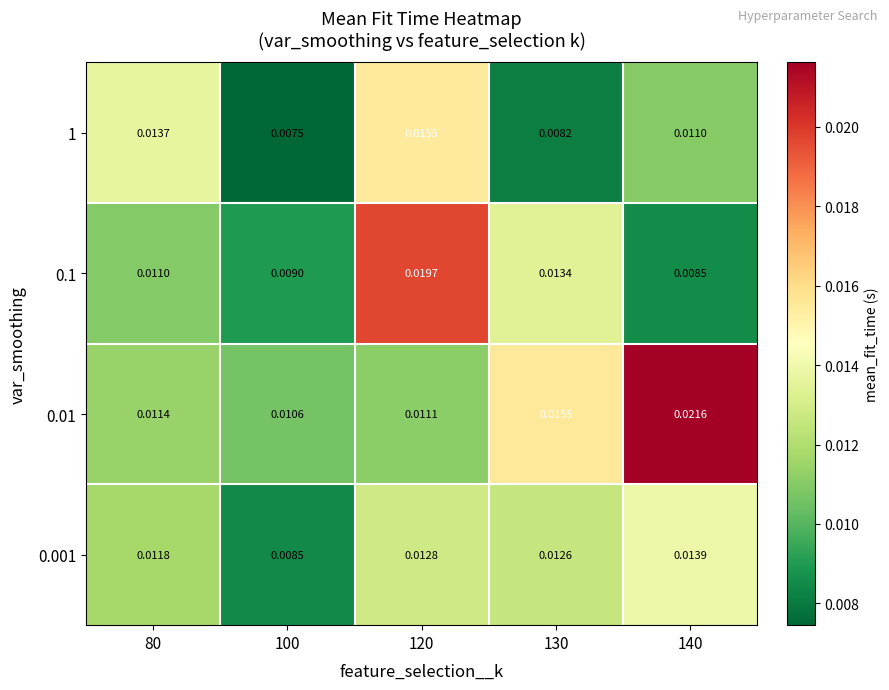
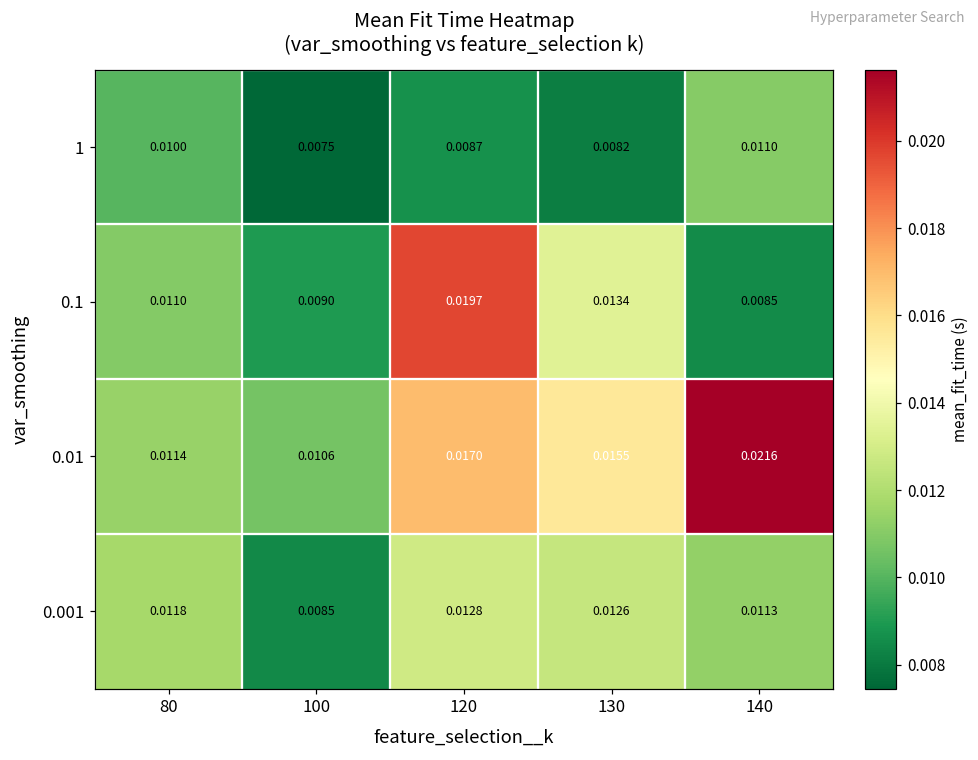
1, 80: 0.0137 -> 0.0100
1, 120: 0.0155 -> 0.0087
0.01, 120: 0.0111 -> 0.0170
0.001, 140: 0.0139 -> 0.0113
